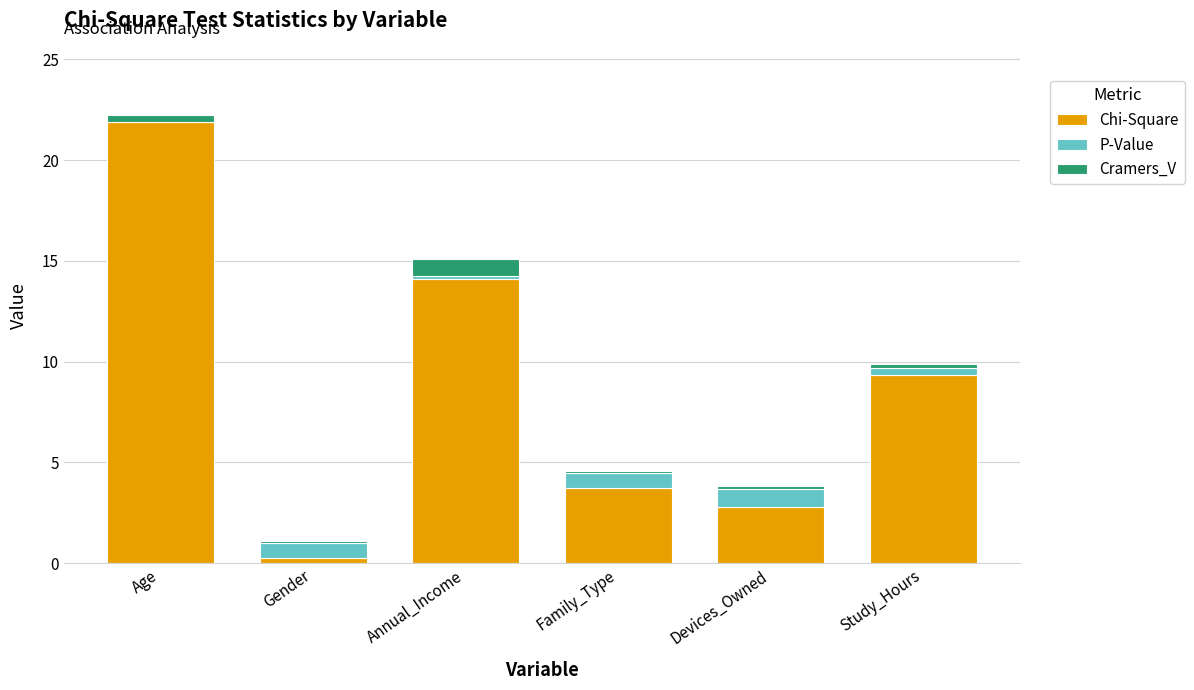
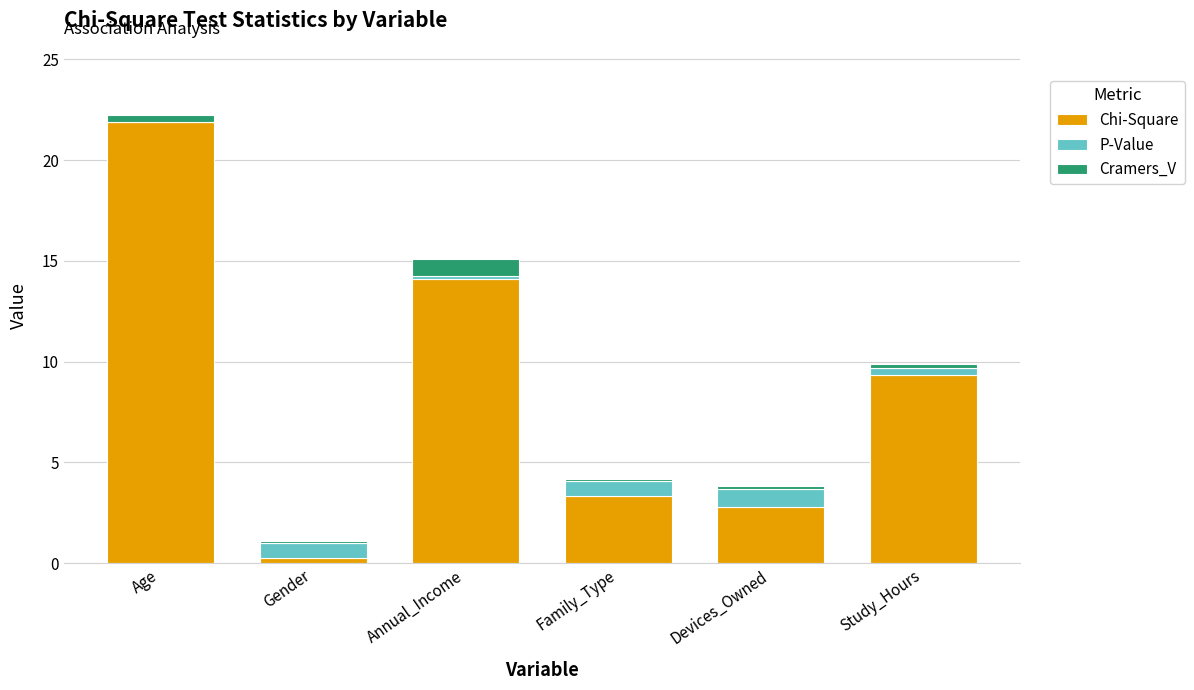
Chi-Square, Family_Type: 3.7 -> 3.3
